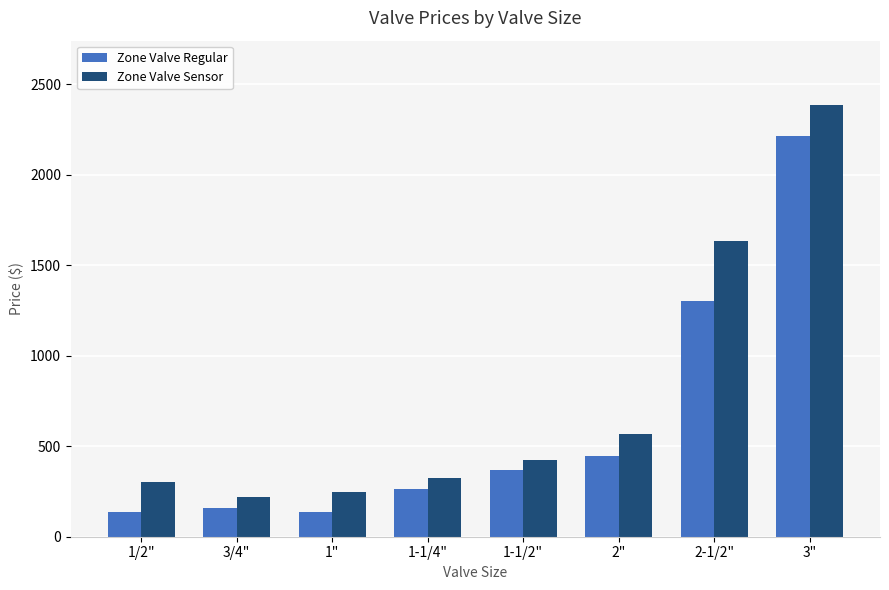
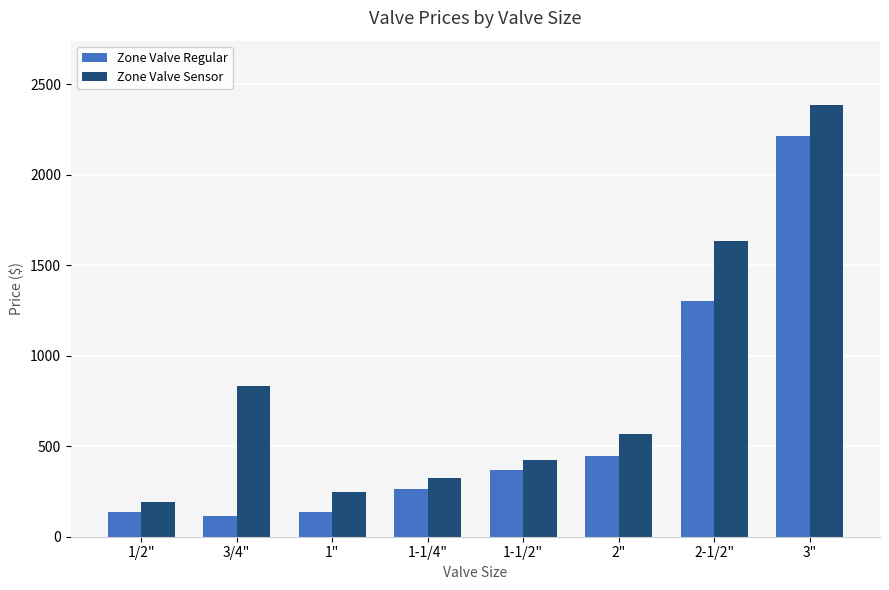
Zone Valve Sensor, 1/2": 300 -> 190
Zone Valve Regular, 3/4": 160 -> 110
Zone Valve Sensor, 3/4": 220 -> 830
